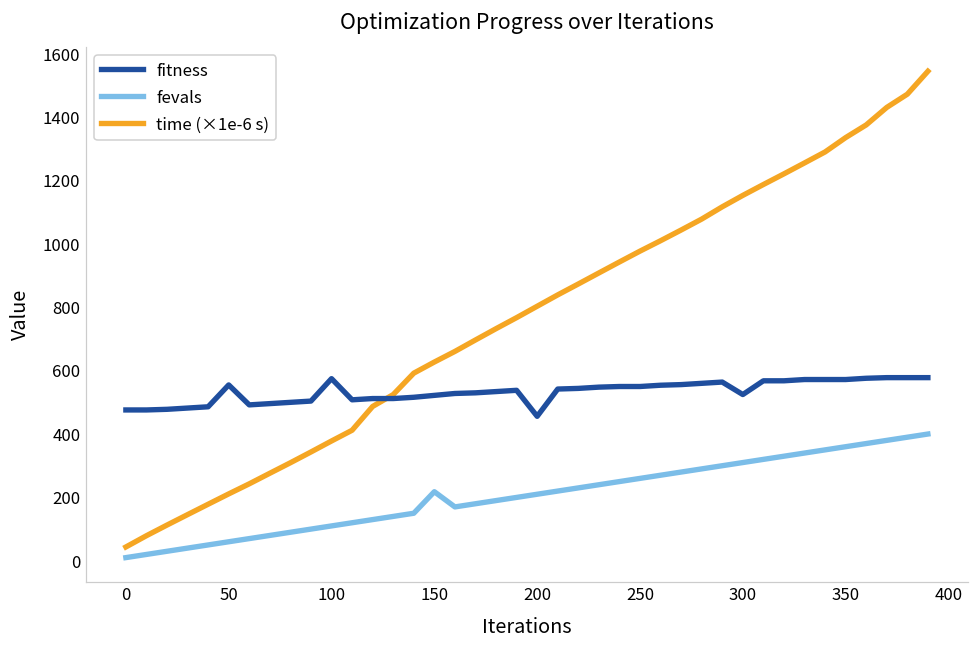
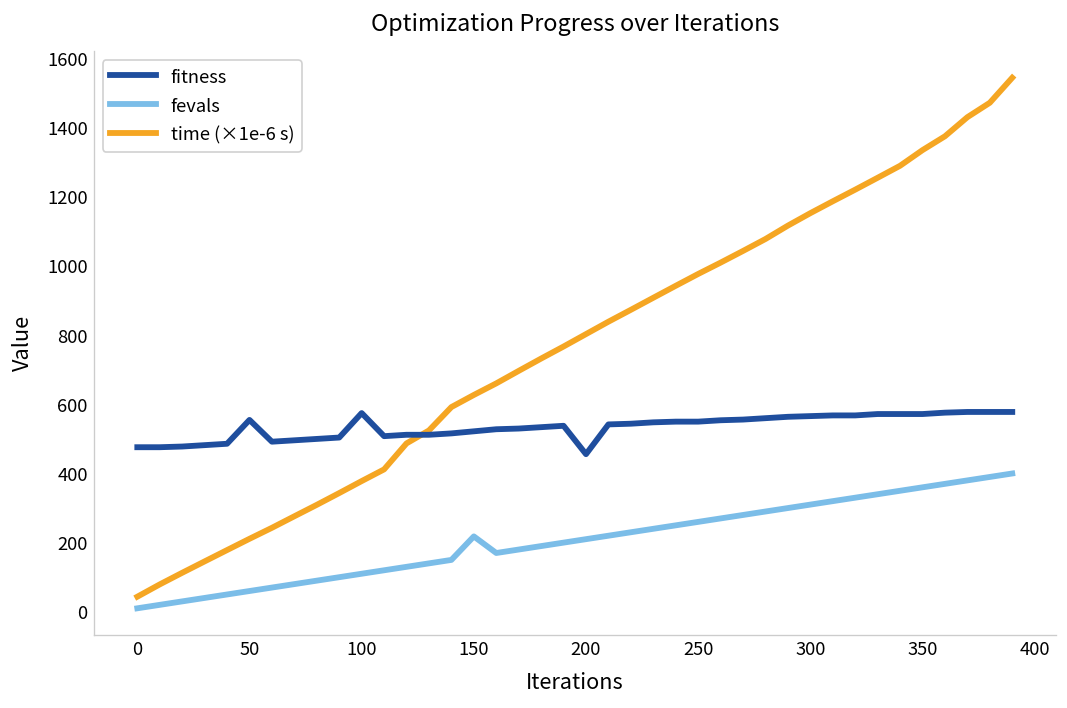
fitness, 300: 530 -> 570
